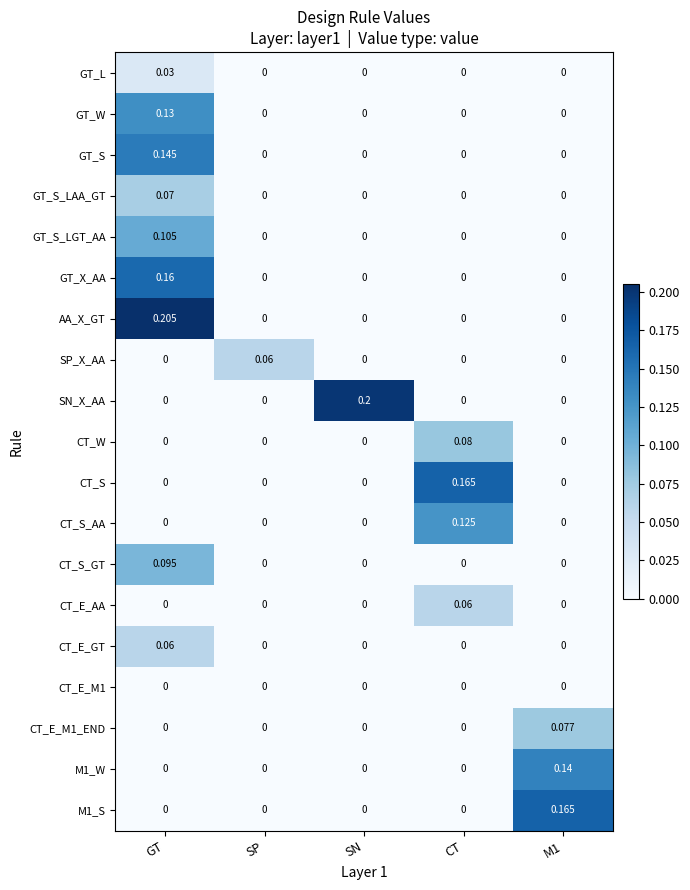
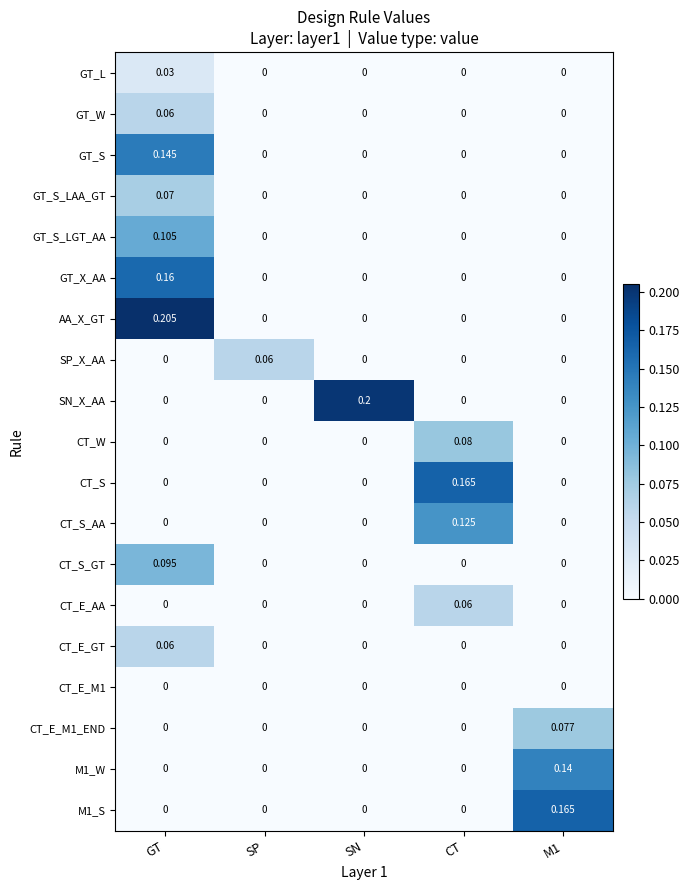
GT_W, GT: 0.13 -> 0.06
